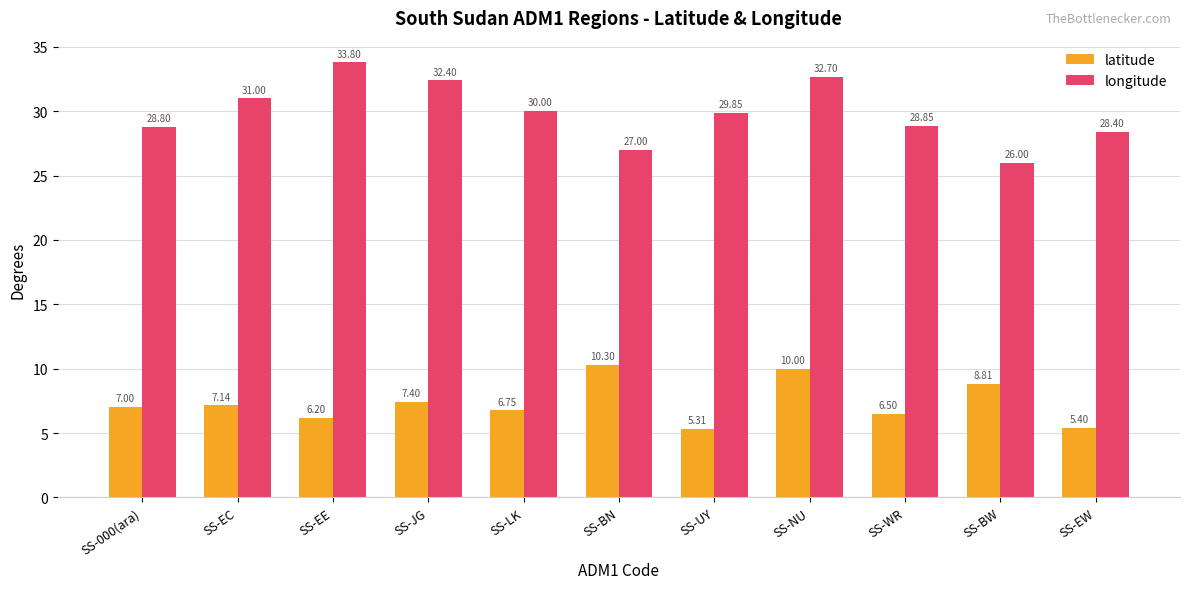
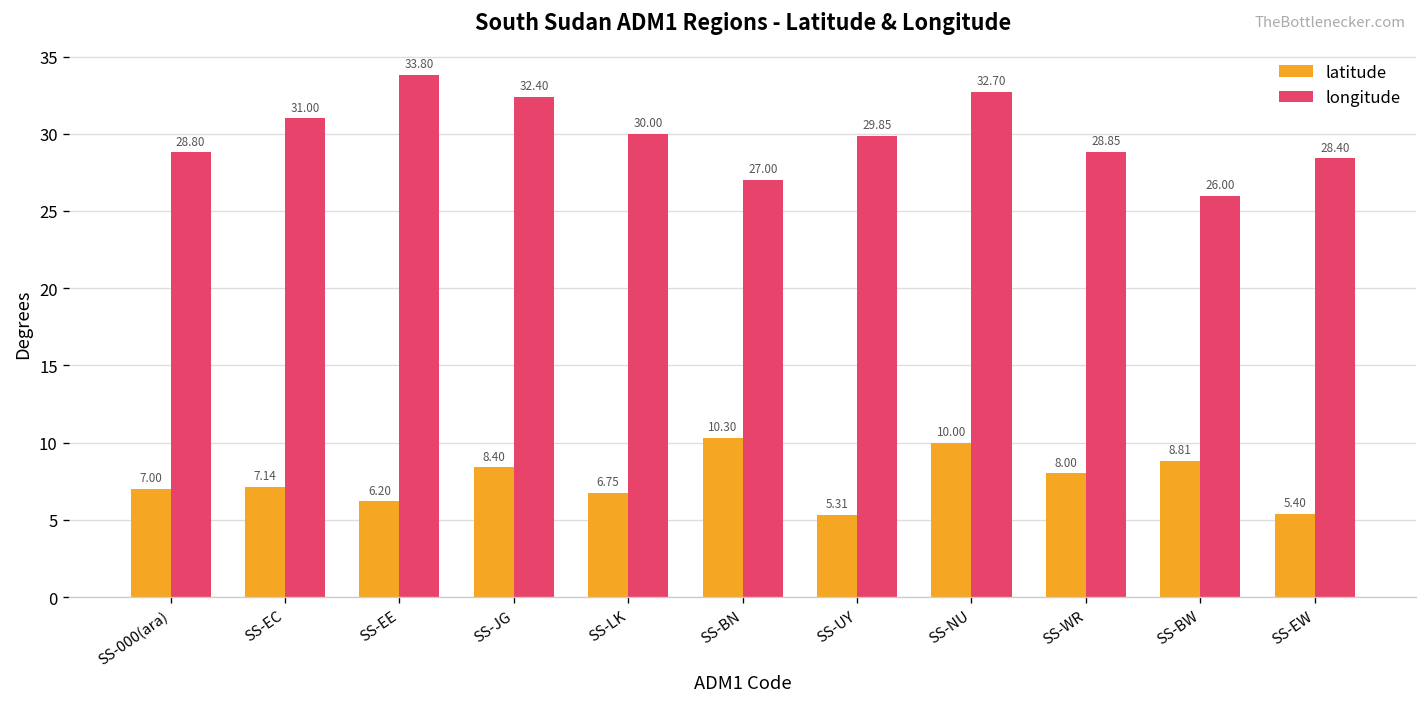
latitude, SS-JG: 7.40 -> 8.40
latitude, SS-WR: 6.50 -> 8.00
